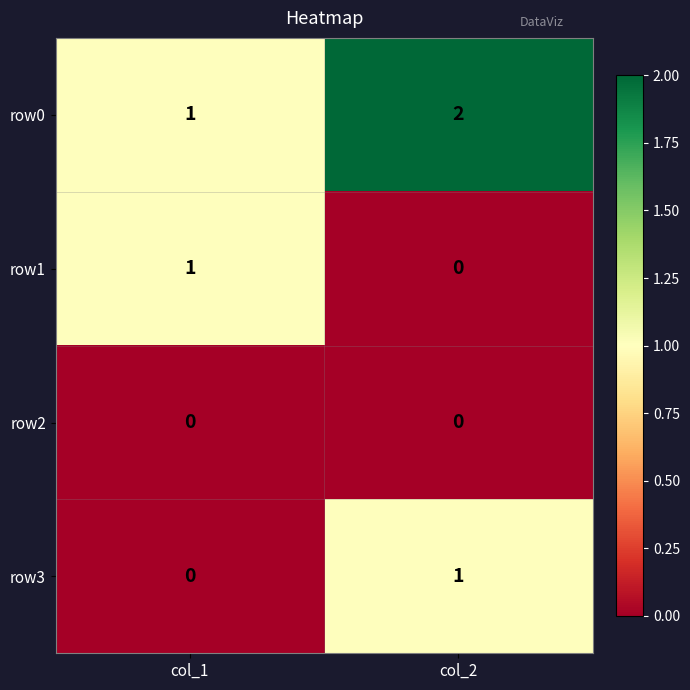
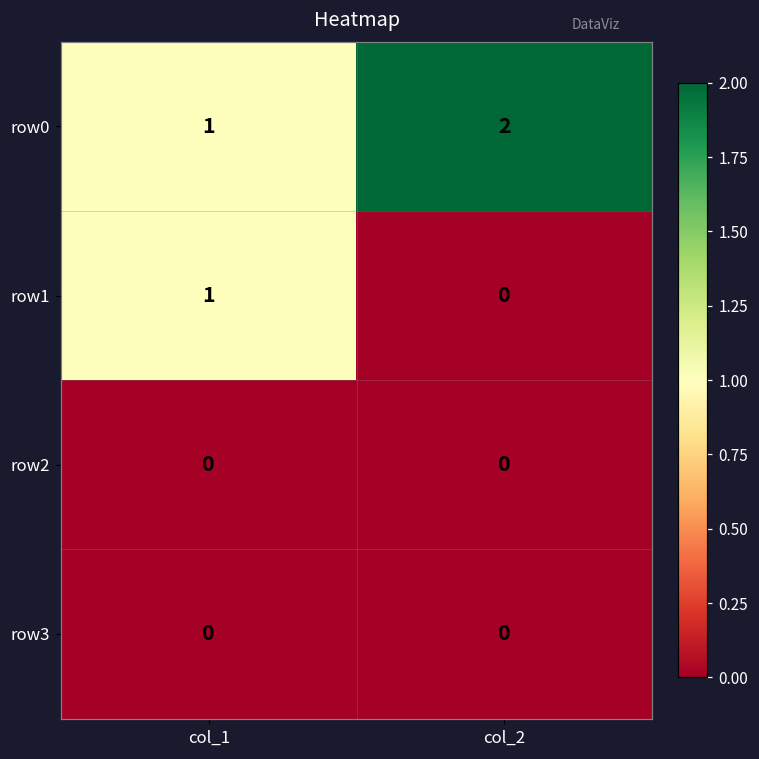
row3, col_2: 1 -> 0
